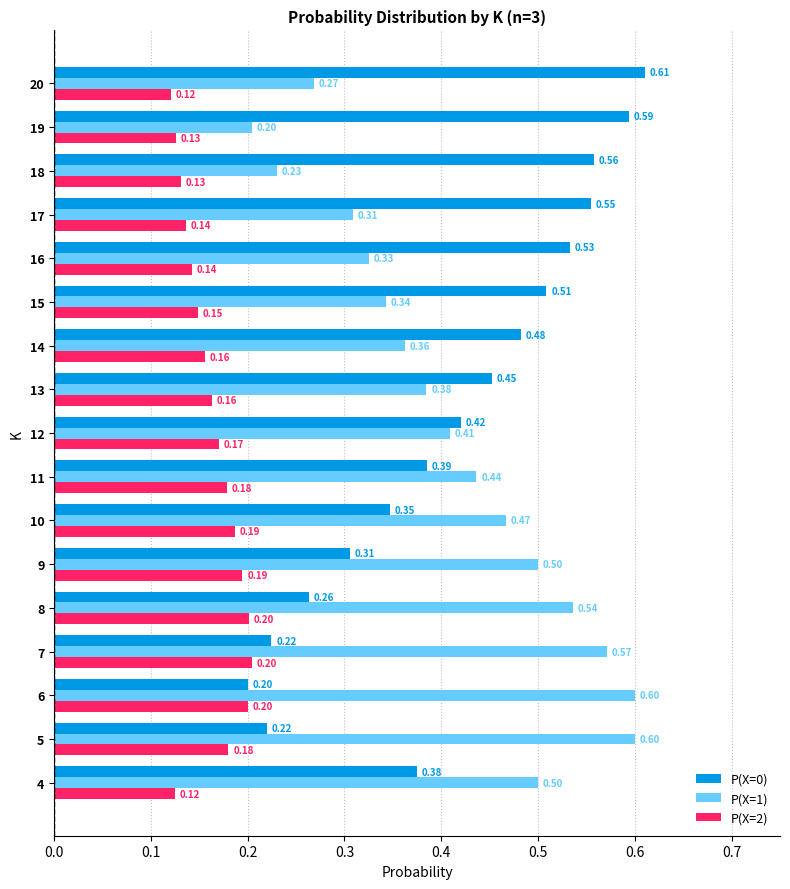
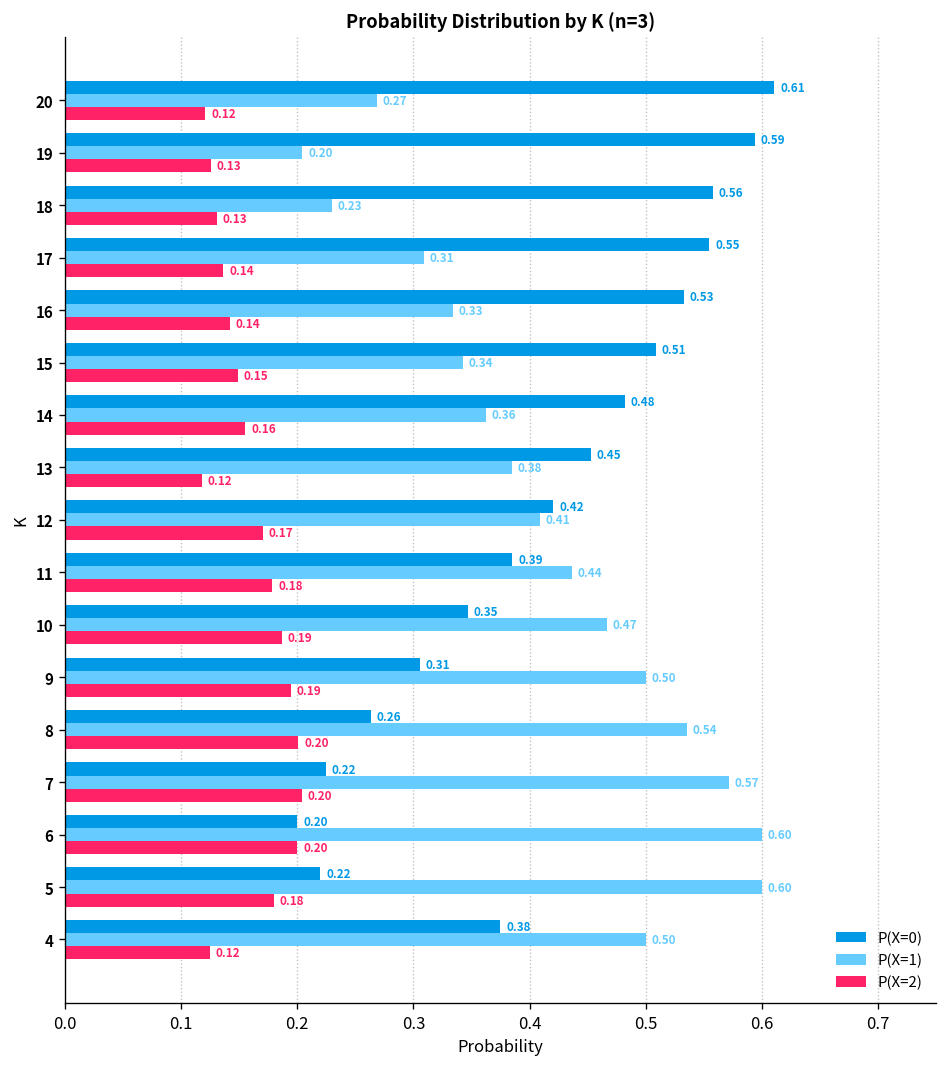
P(X=1), 16: 0.325 -> 0.334
P(X=2), 13: 0.16 -> 0.12
